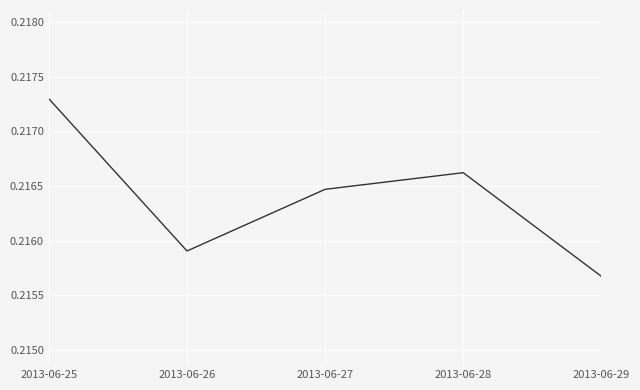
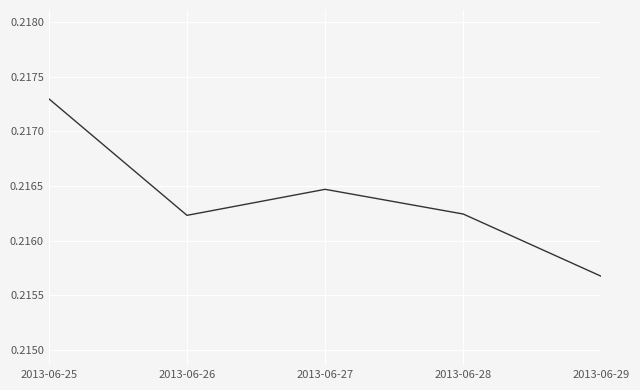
2013-06-26: 0.21591 -> 0.21623
2013-06-28: 0.21662 -> 0.21624
